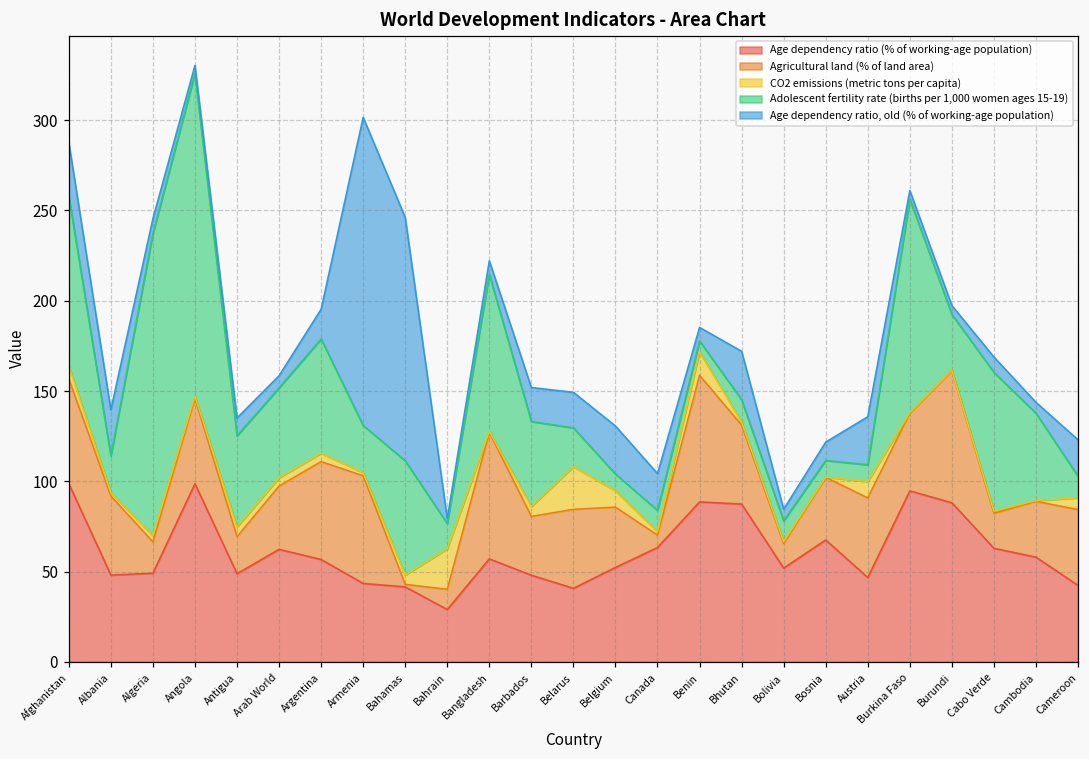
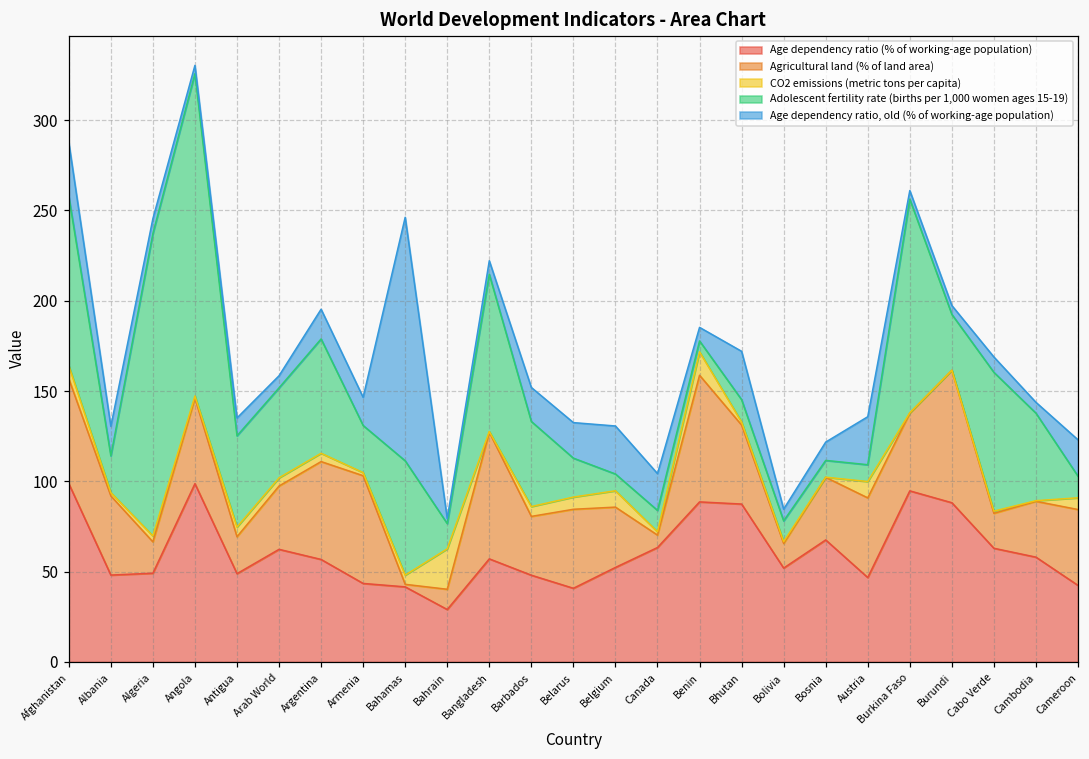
Age dependency ratio, old (% of working-age population), Albania: 26 -> 16
Age dependency ratio, old (% of working-age population), Armenia: 171 -> 16
CO2 emissions (metric tons per capita), Belarus: 24 -> 7
